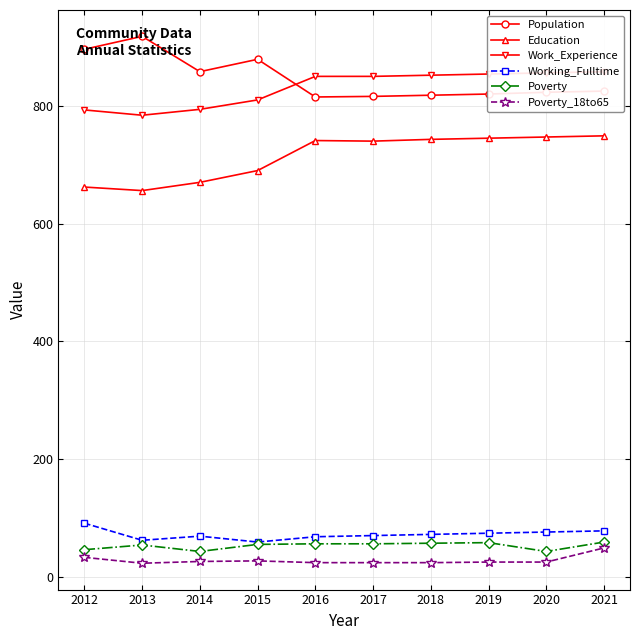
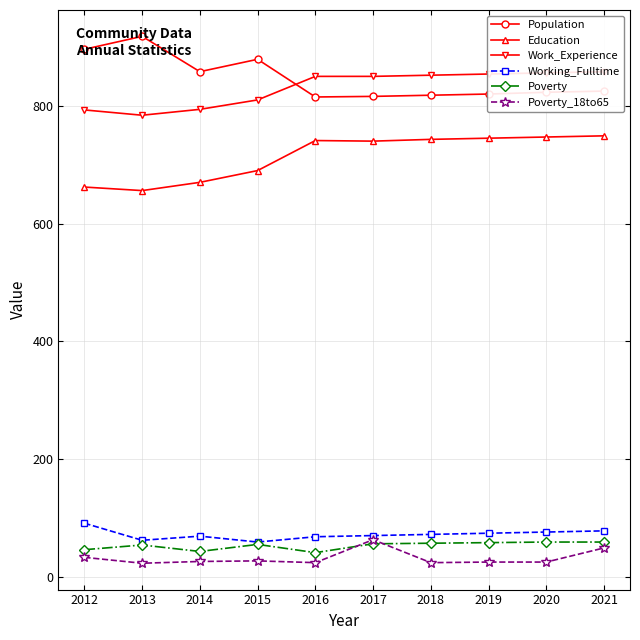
Poverty, 2016: 60 -> 40
Poverty_18to65, 2017: 20 -> 60
Poverty, 2020: 40 -> 60
